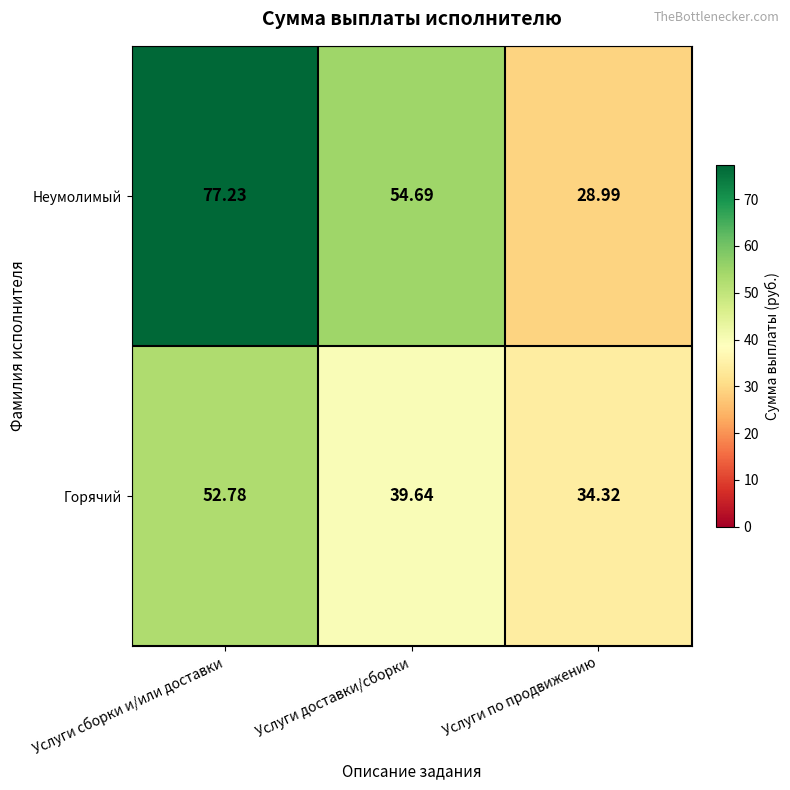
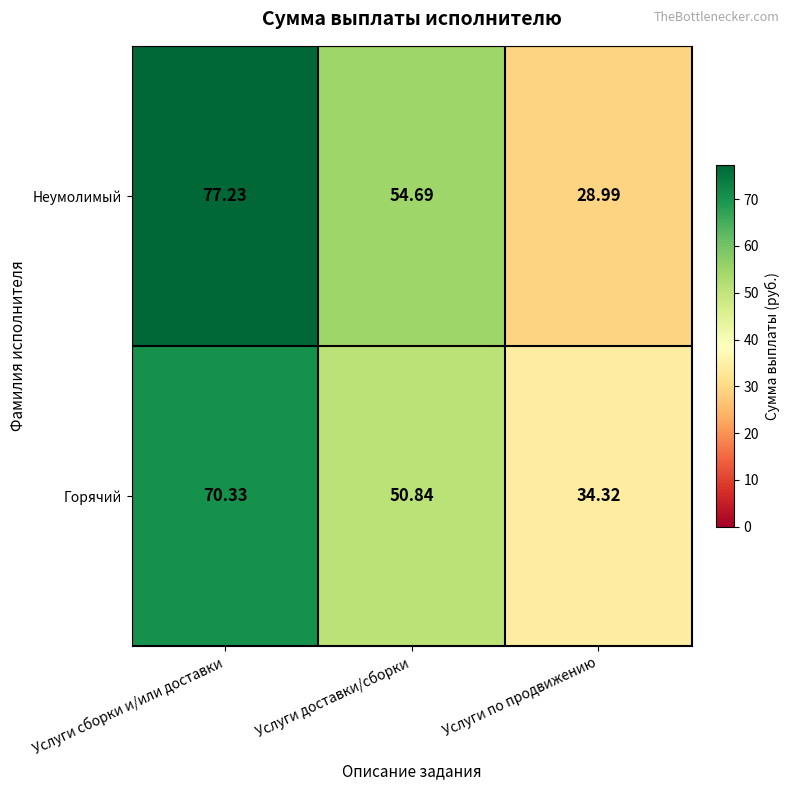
Горячий, Услуги сборки и/или доставки: 52.78 -> 70.33
Горячий, Услуги доставки/сборки: 39.64 -> 50.84
